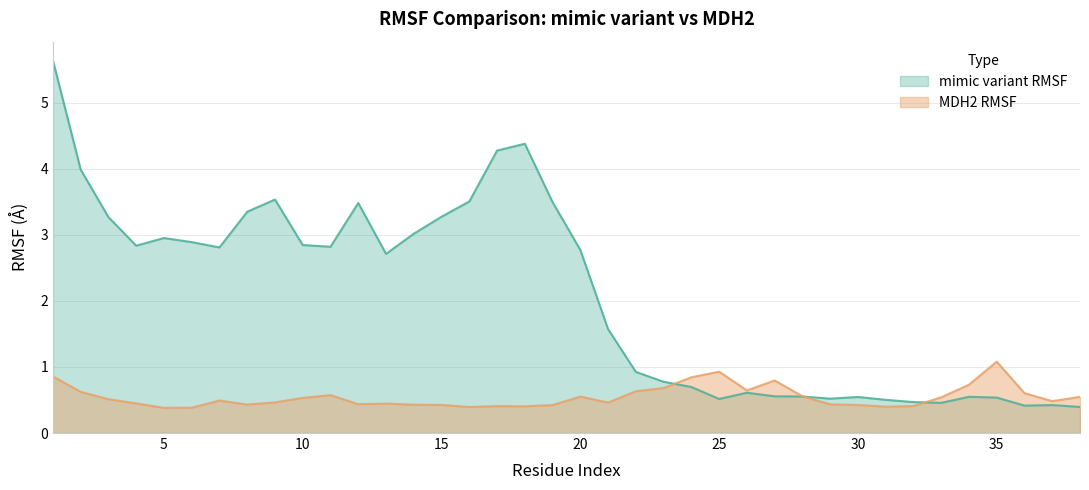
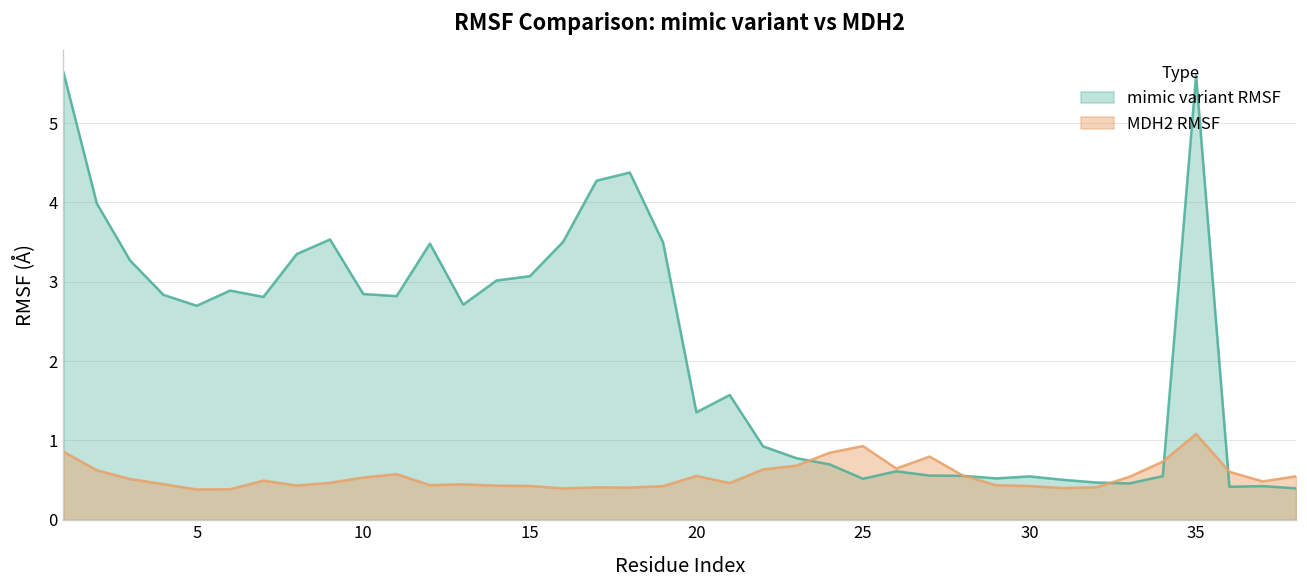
mimic variant RMSF, 5: 3.0 -> 2.7
mimic variant RMSF, 15: 3.3 -> 3.1
mimic variant RMSF, 20: 2.8 -> 1.4
mimic variant RMSF, 35: 0.5 -> 5.6
